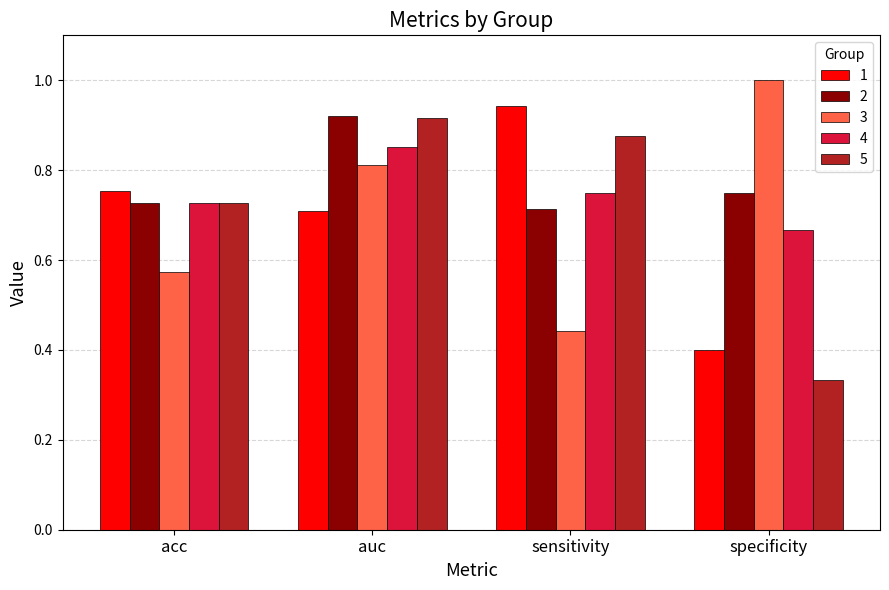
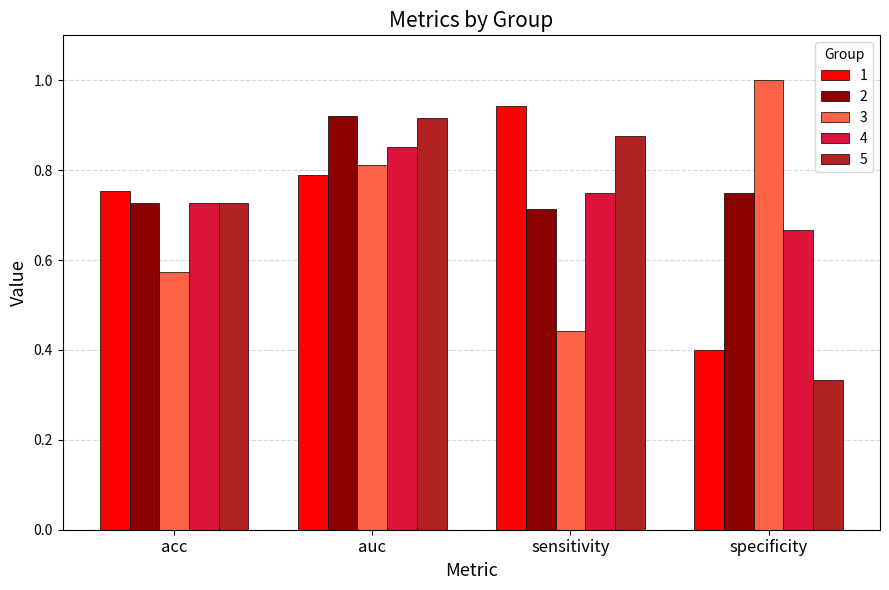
1, auc: 0.71 -> 0.79
